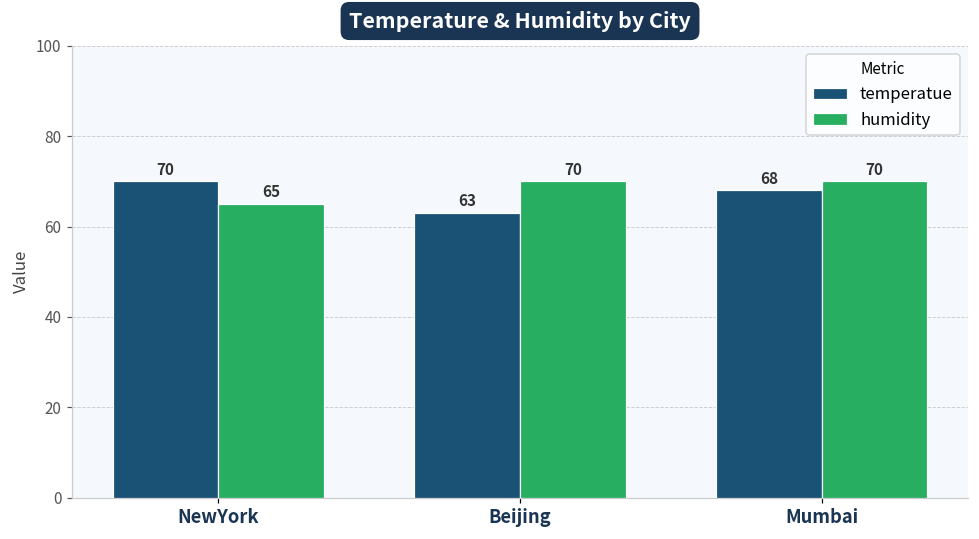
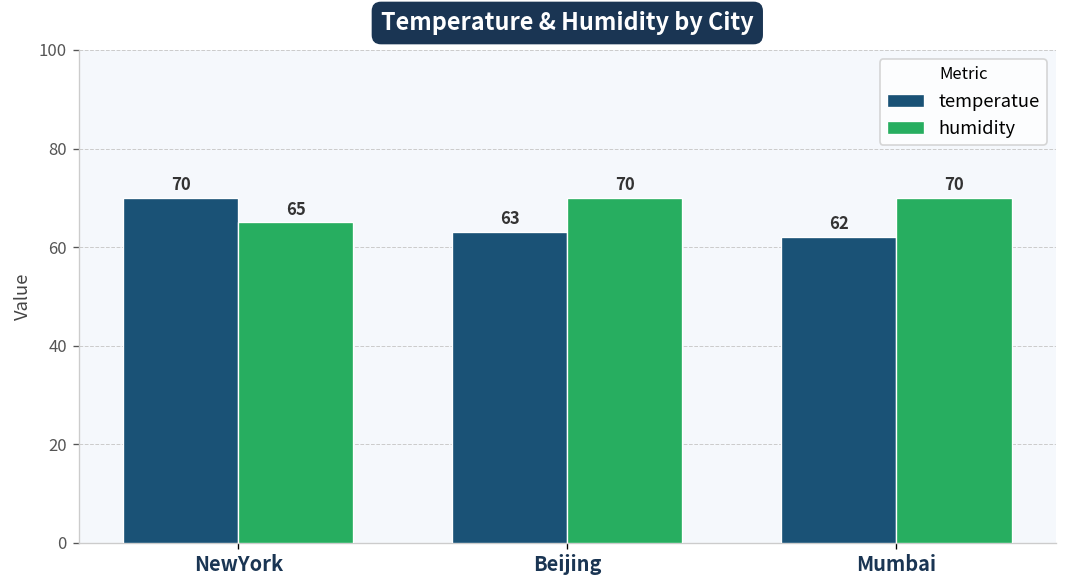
temperatue, Mumbai: 68 -> 62
